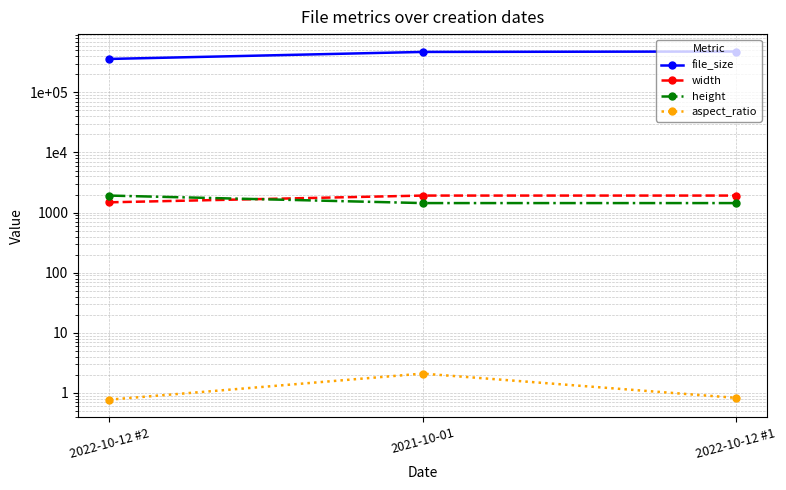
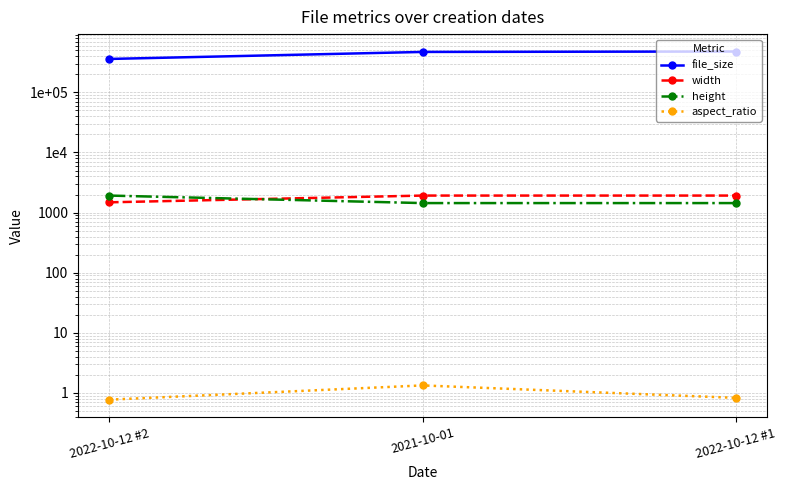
aspect_ratio, 2021-10-01: 2.1 -> 1.3
